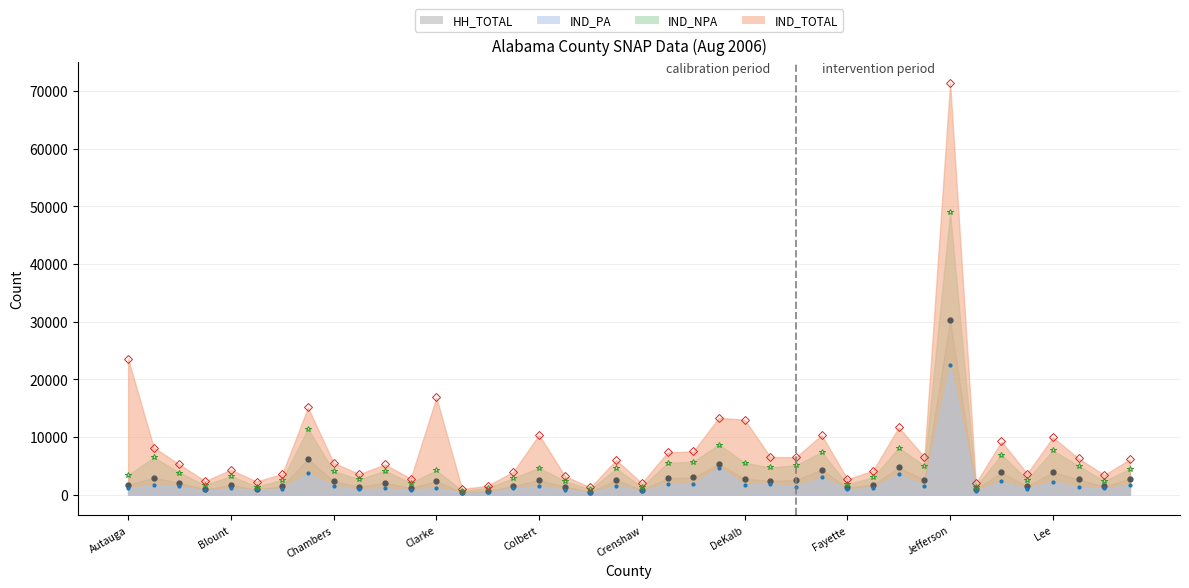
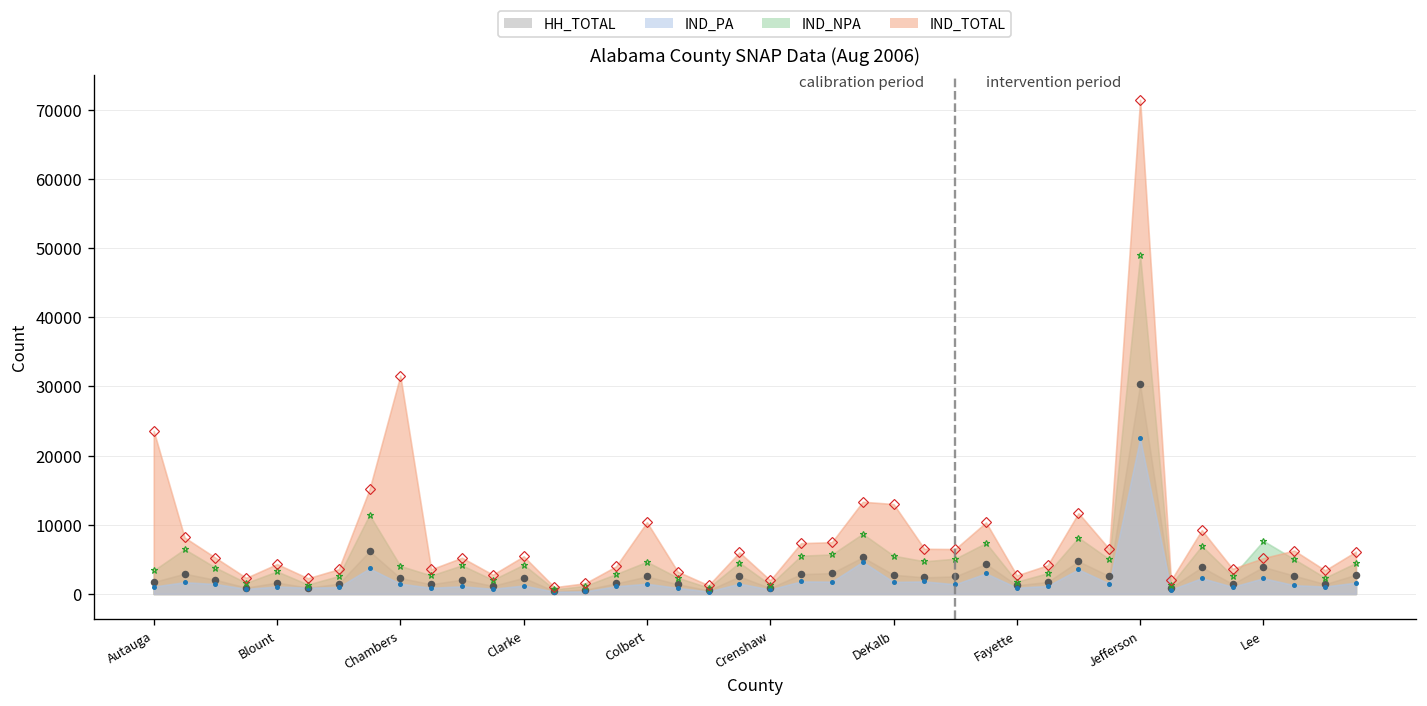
IND_TOTAL, Chambers: 6000 -> 32000
IND_TOTAL, Clarke: 17000 -> 5000
IND_TOTAL, Lee: 10000 -> 5000
